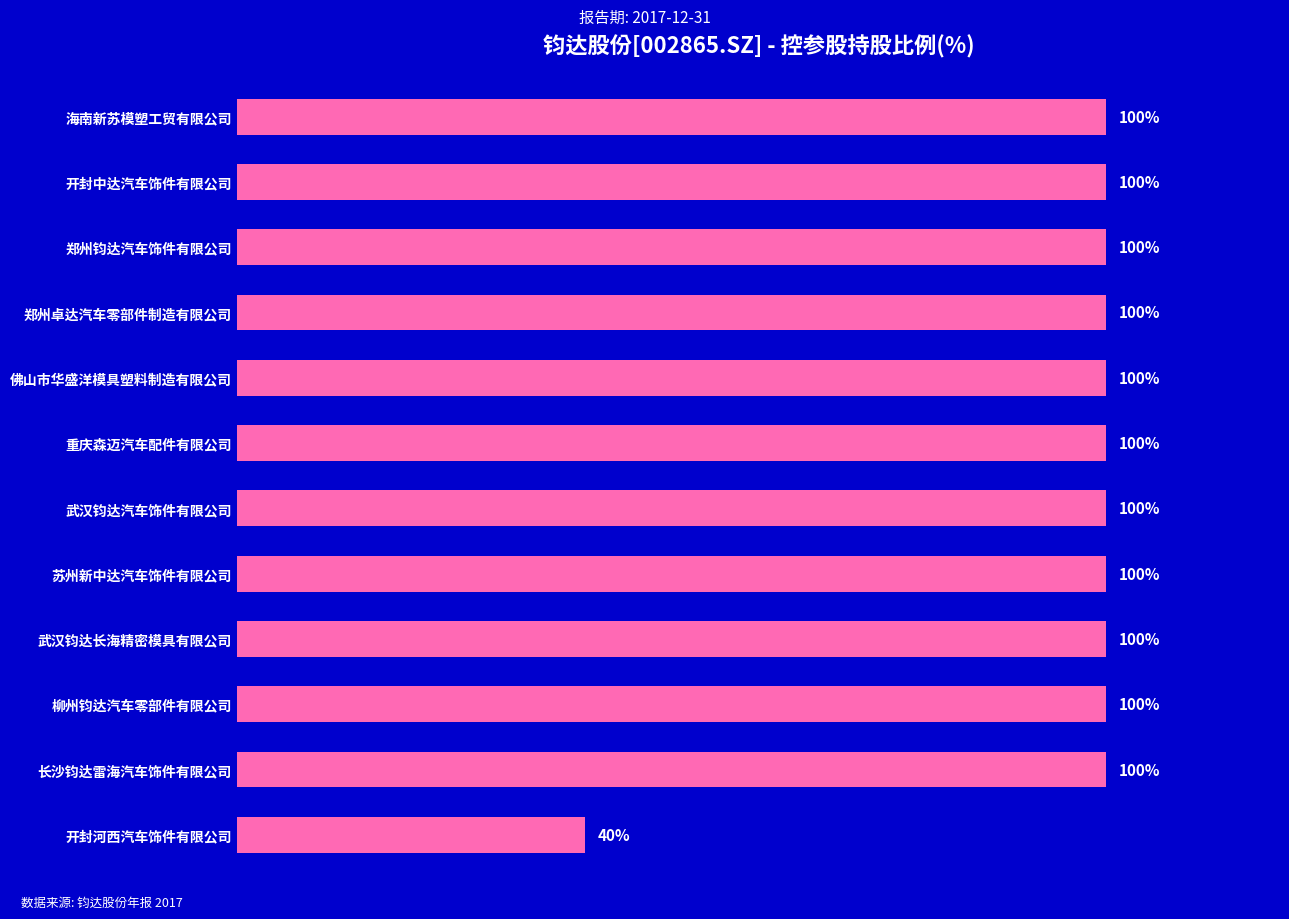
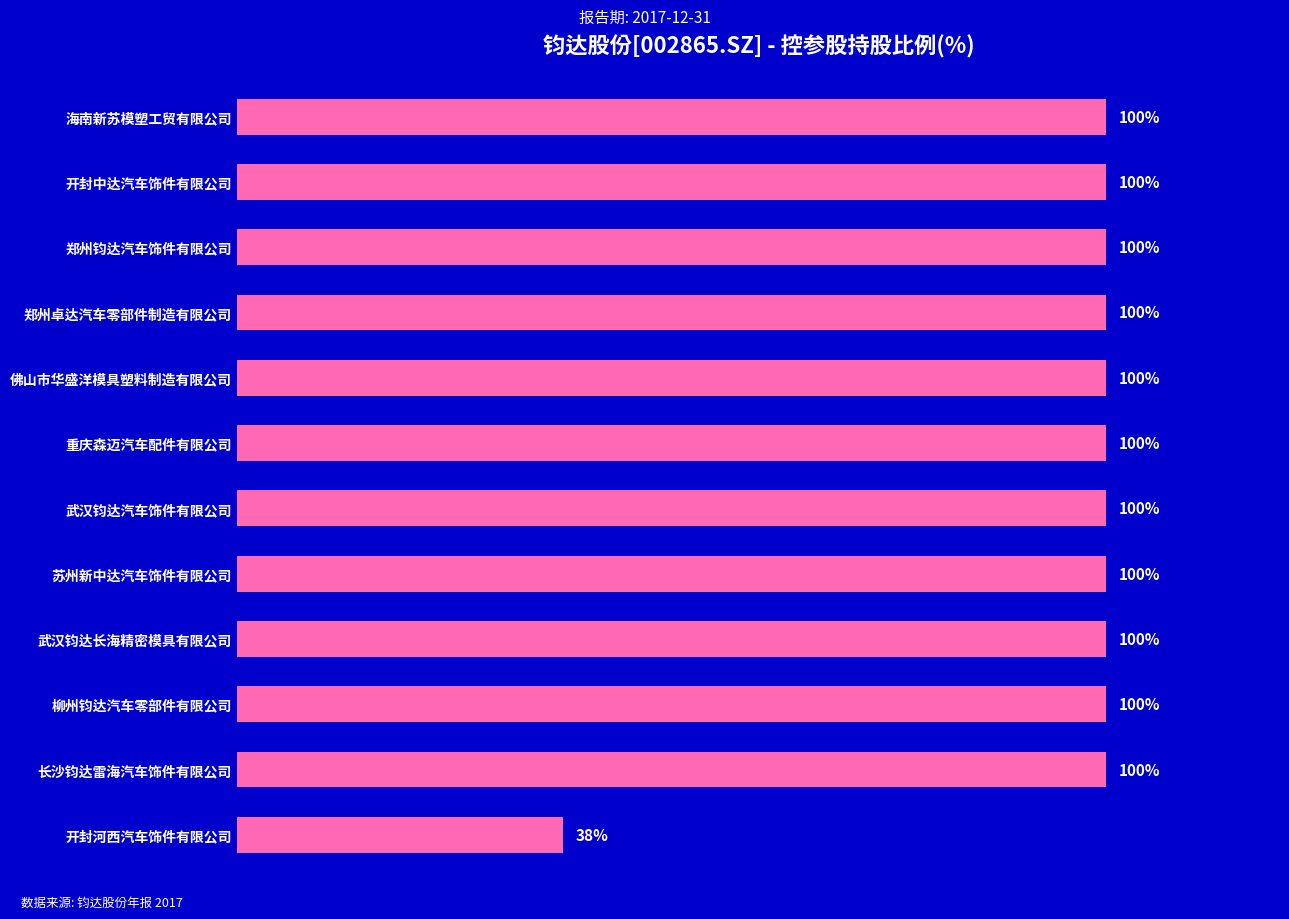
开封河西汽车饰件有限公司: 40% -> 38%
